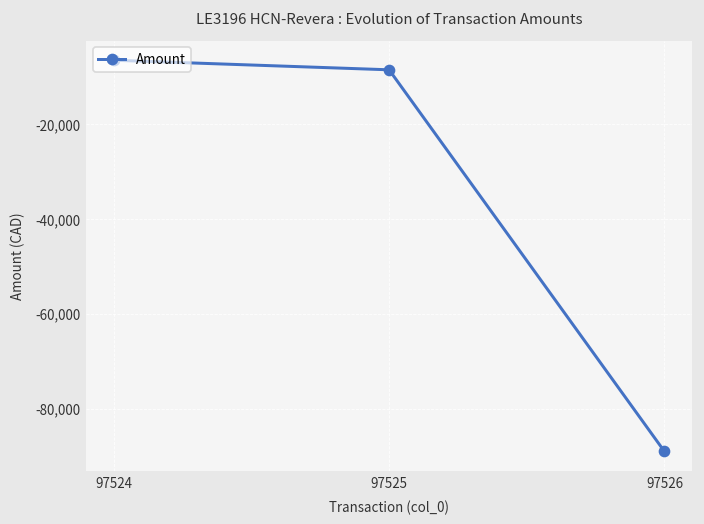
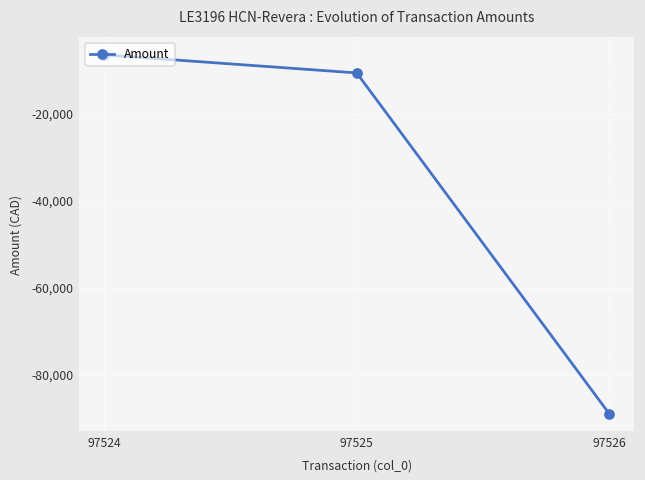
97525: -8,000 -> -11,000
